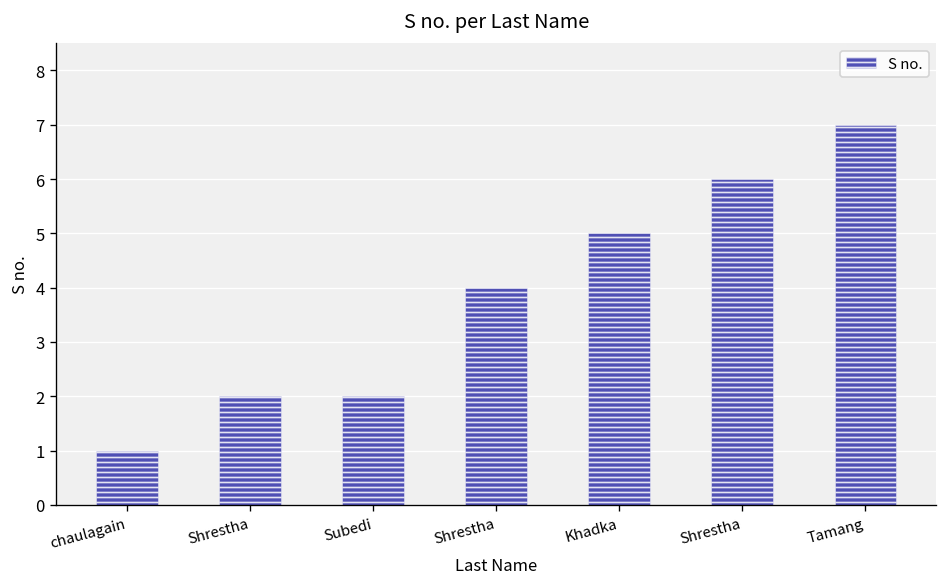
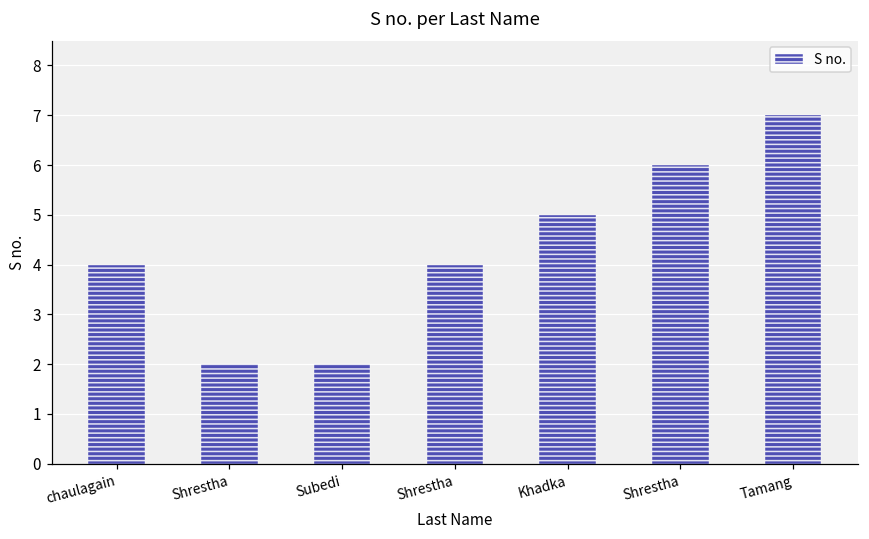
chaulagain: 1 -> 4
